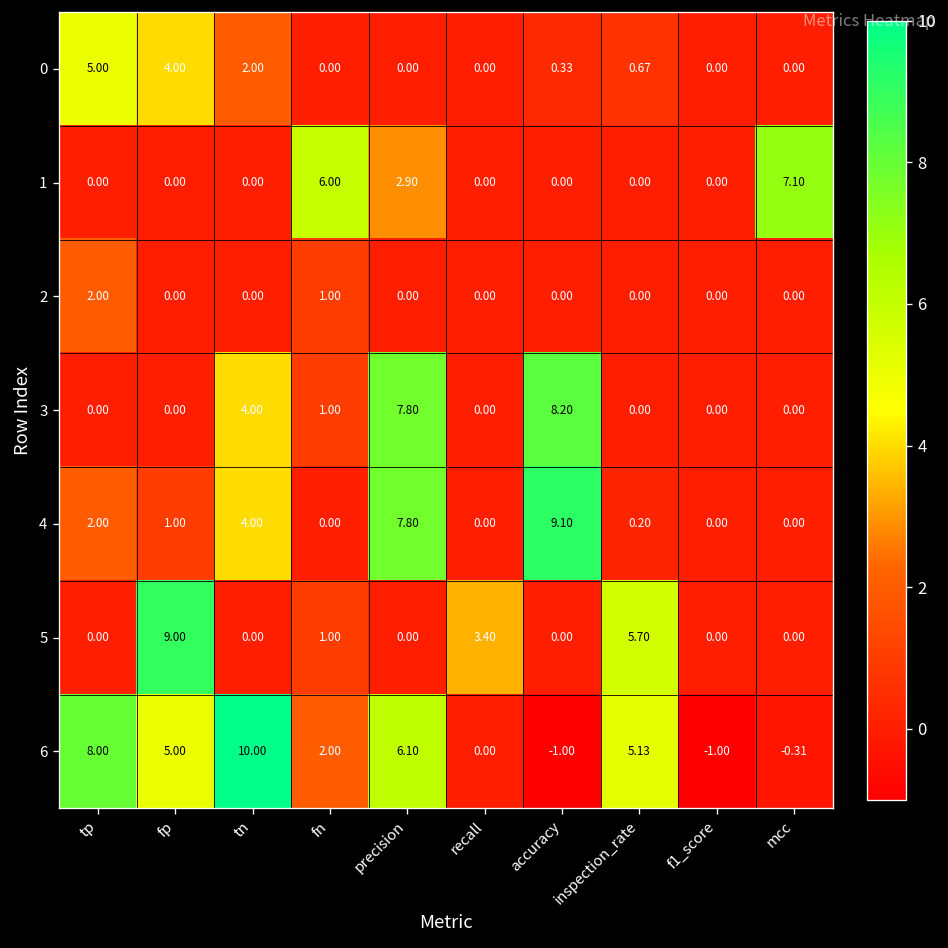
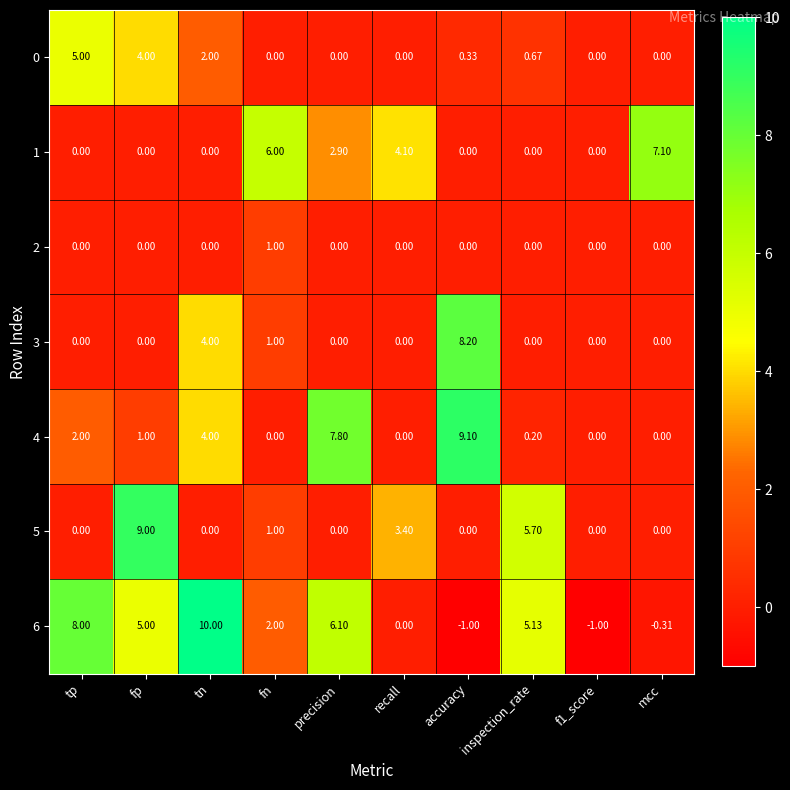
1, recall: 0.00 -> 4.10
2, tp: 2.00 -> 0.00
3, precision: 7.80 -> 0.00
